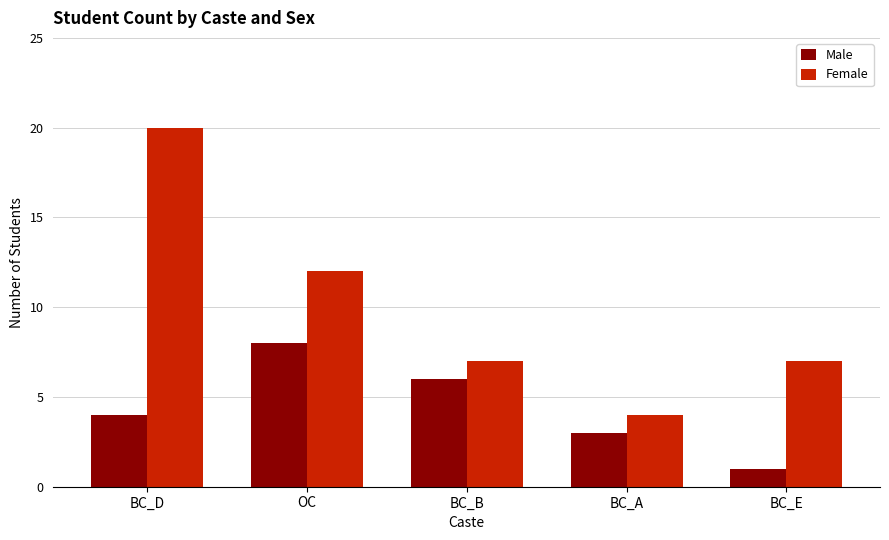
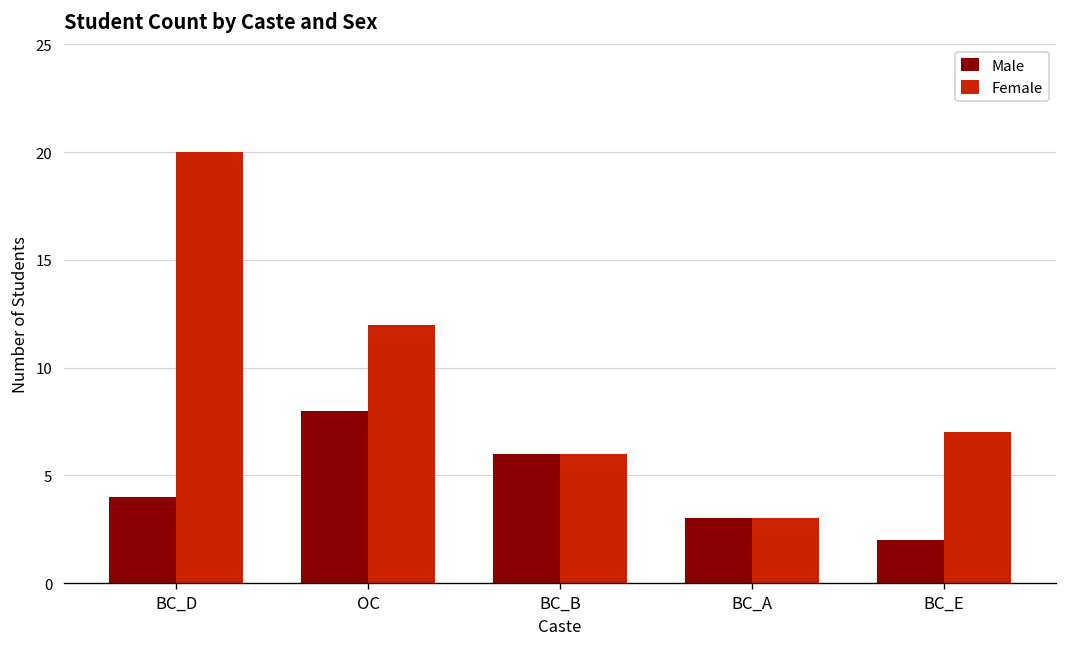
Female, BC_B: 7 -> 6
Female, BC_A: 4 -> 3
Male, BC_E: 1 -> 2
